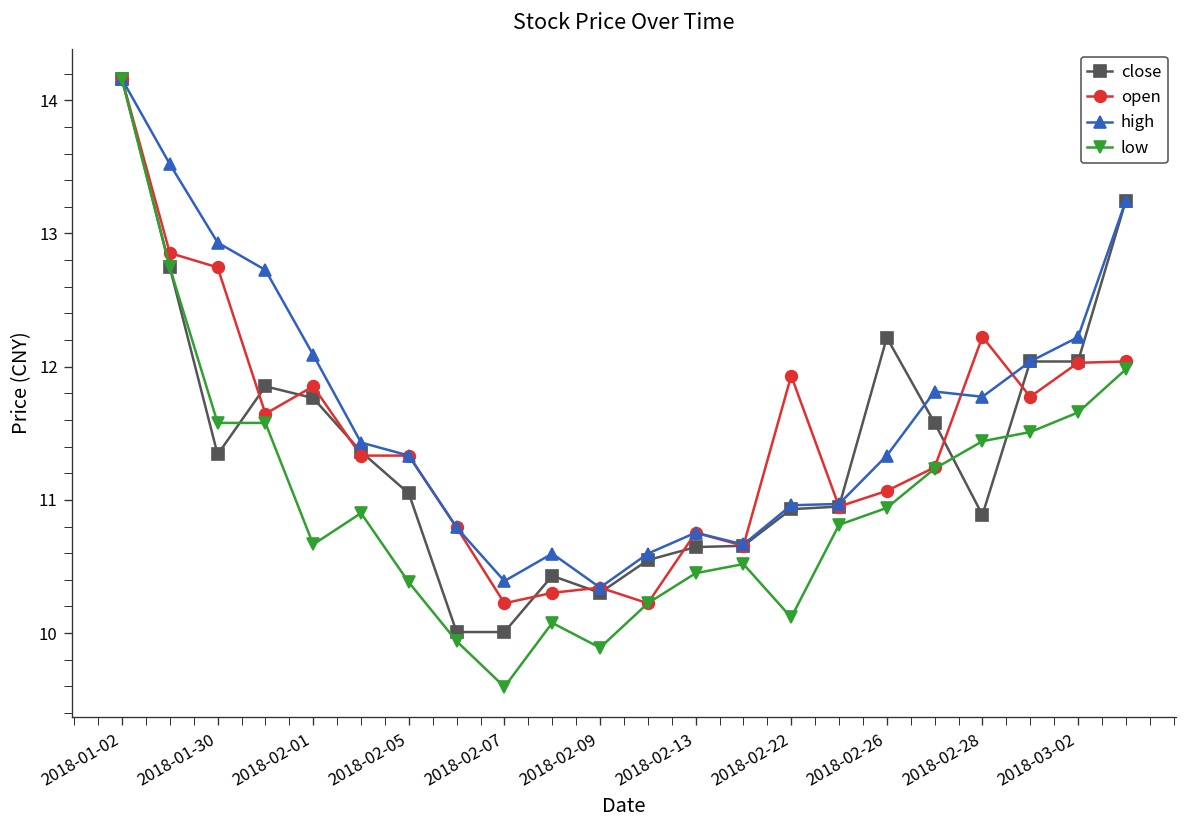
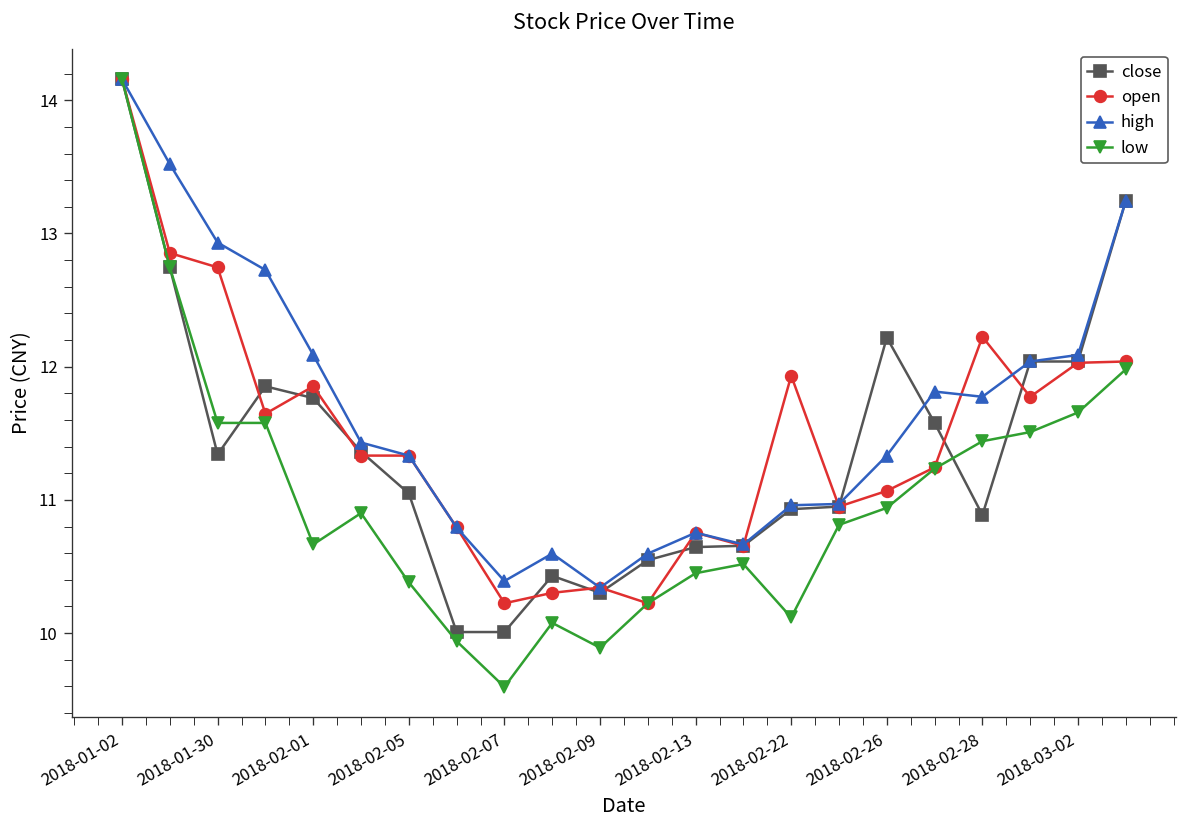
high, 2018-03-02: 12.22 -> 12.09
